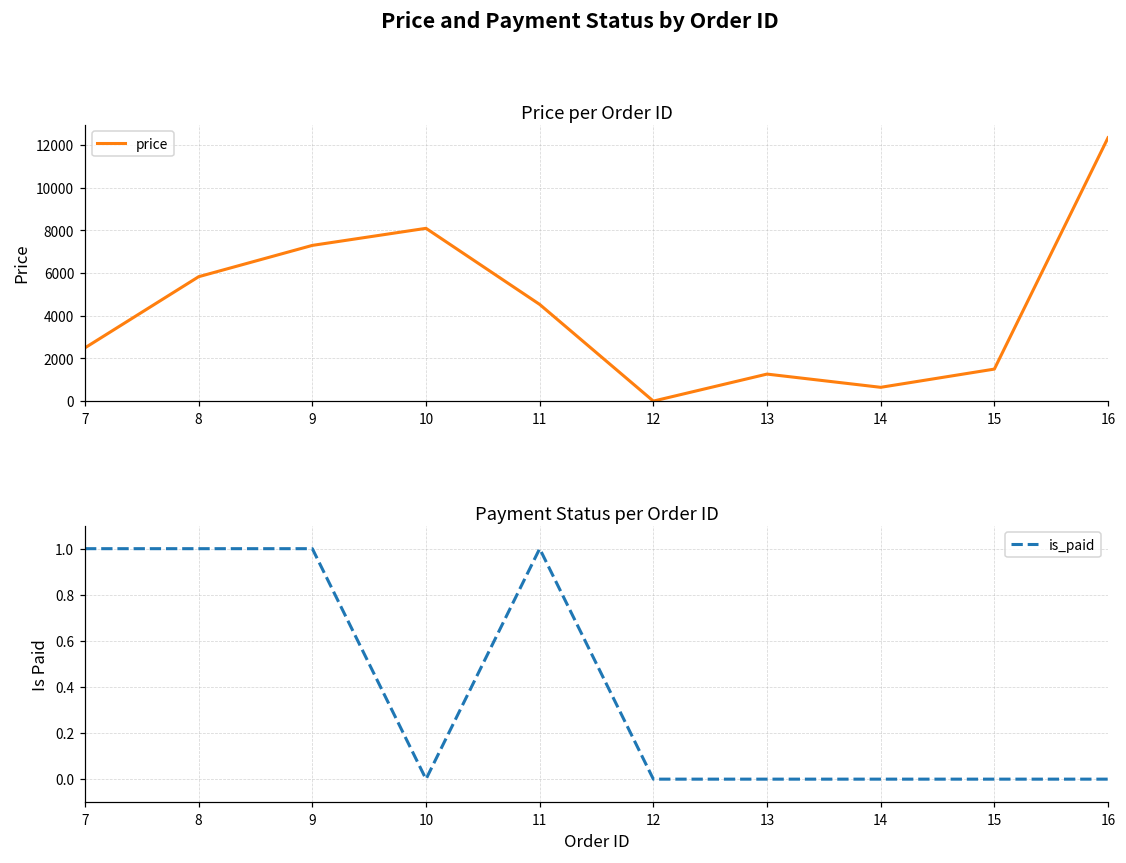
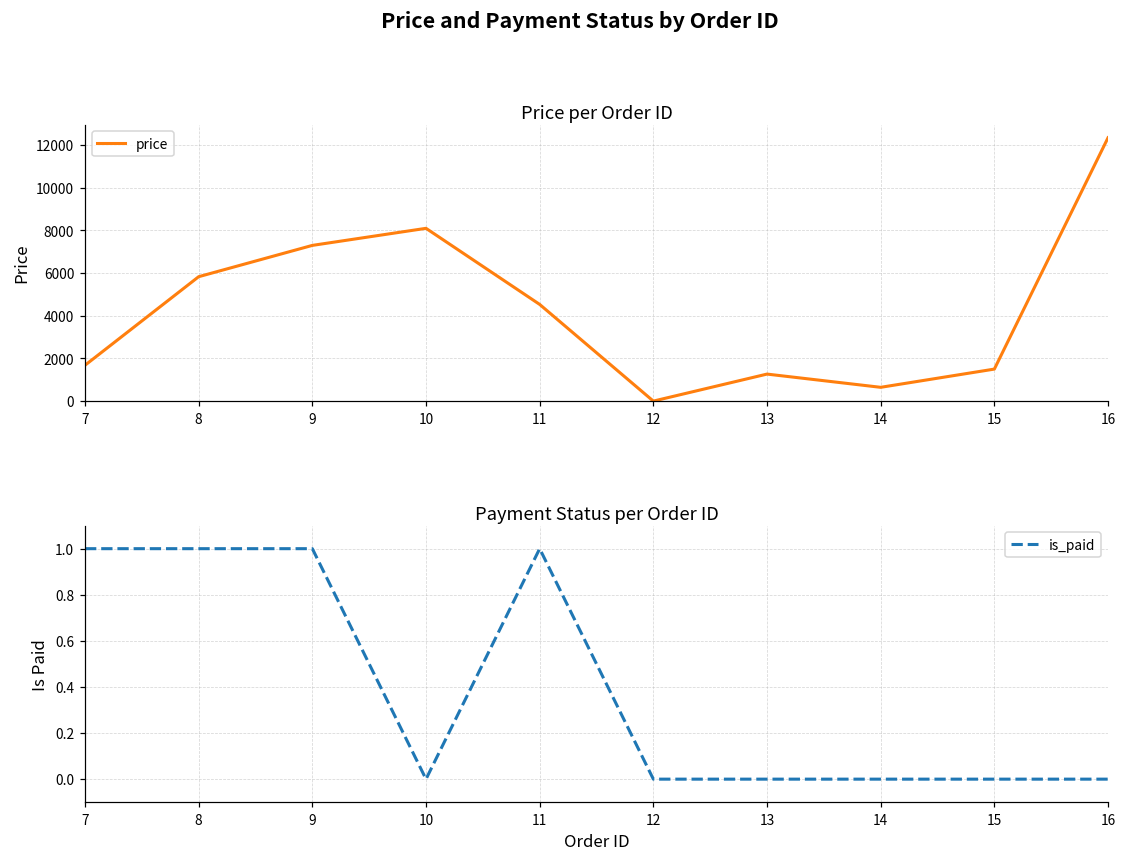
Price per Order ID, 7: 2500 -> 1700
